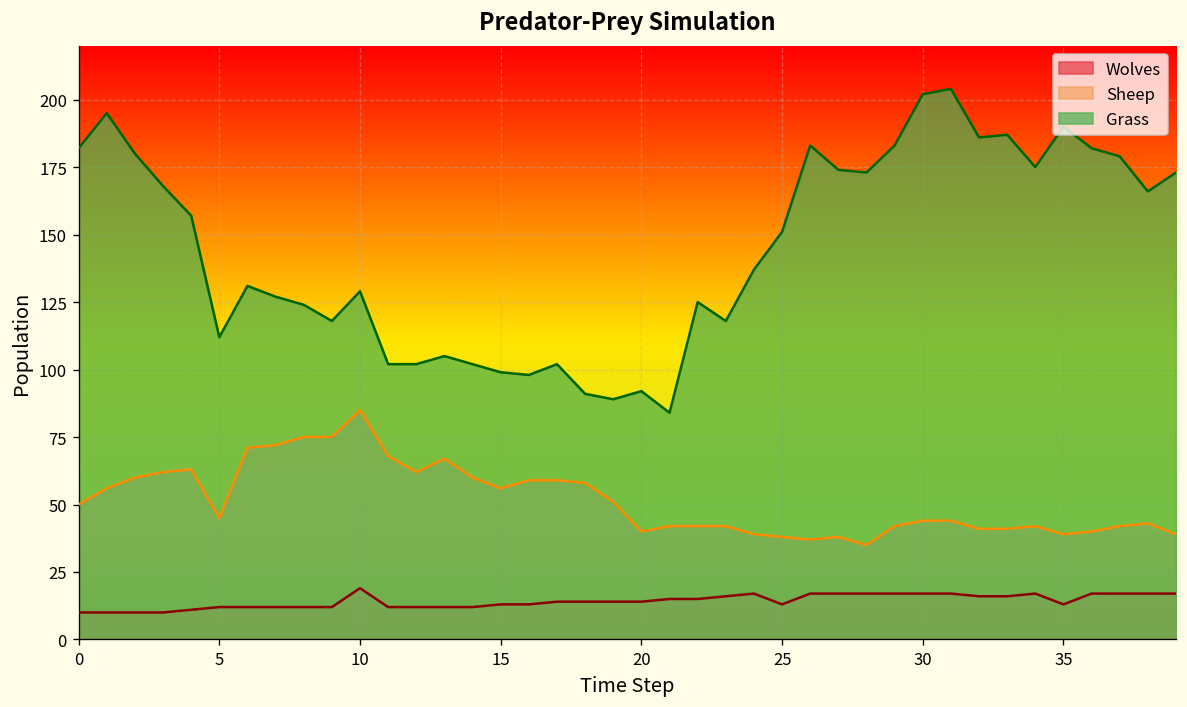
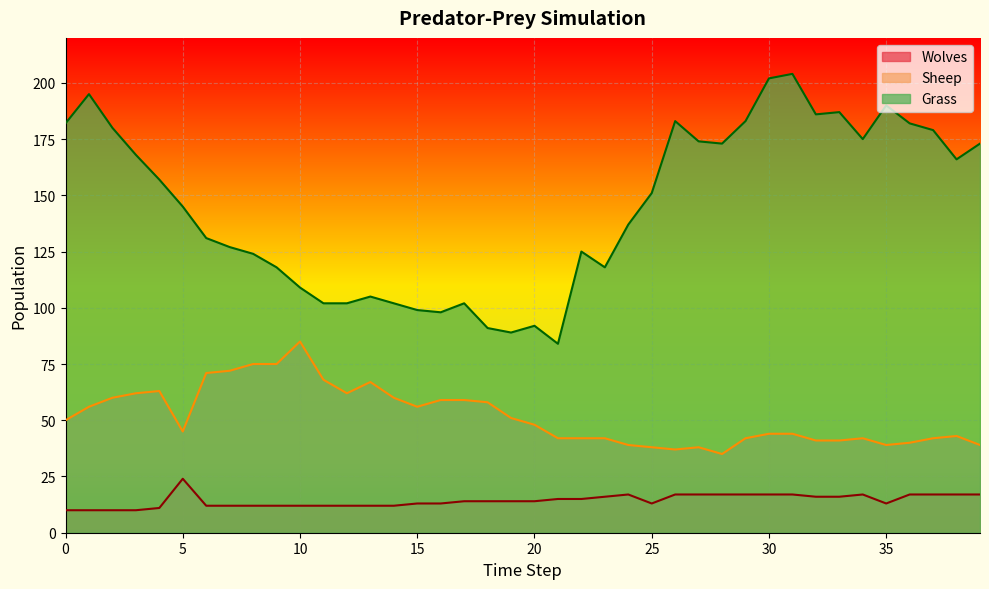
Wolves, 5: 12 -> 24
Grass, 5: 112 -> 145
Wolves, 10: 19 -> 12
Grass, 10: 129 -> 109
Sheep, 20: 40 -> 48
